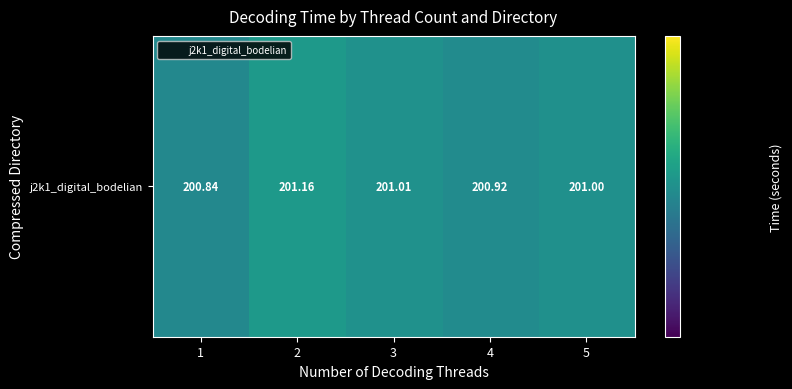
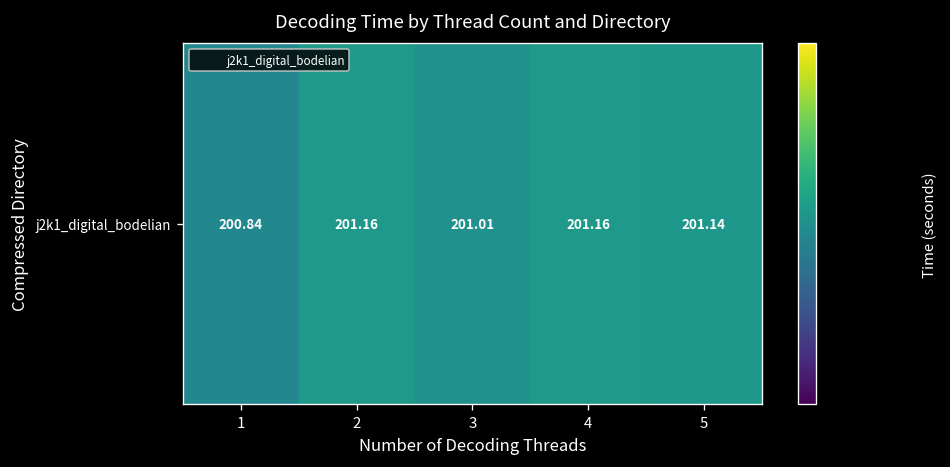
j2k1_digital_bodelian, 4: 200.92 -> 201.16
j2k1_digital_bodelian, 5: 201.00 -> 201.14
